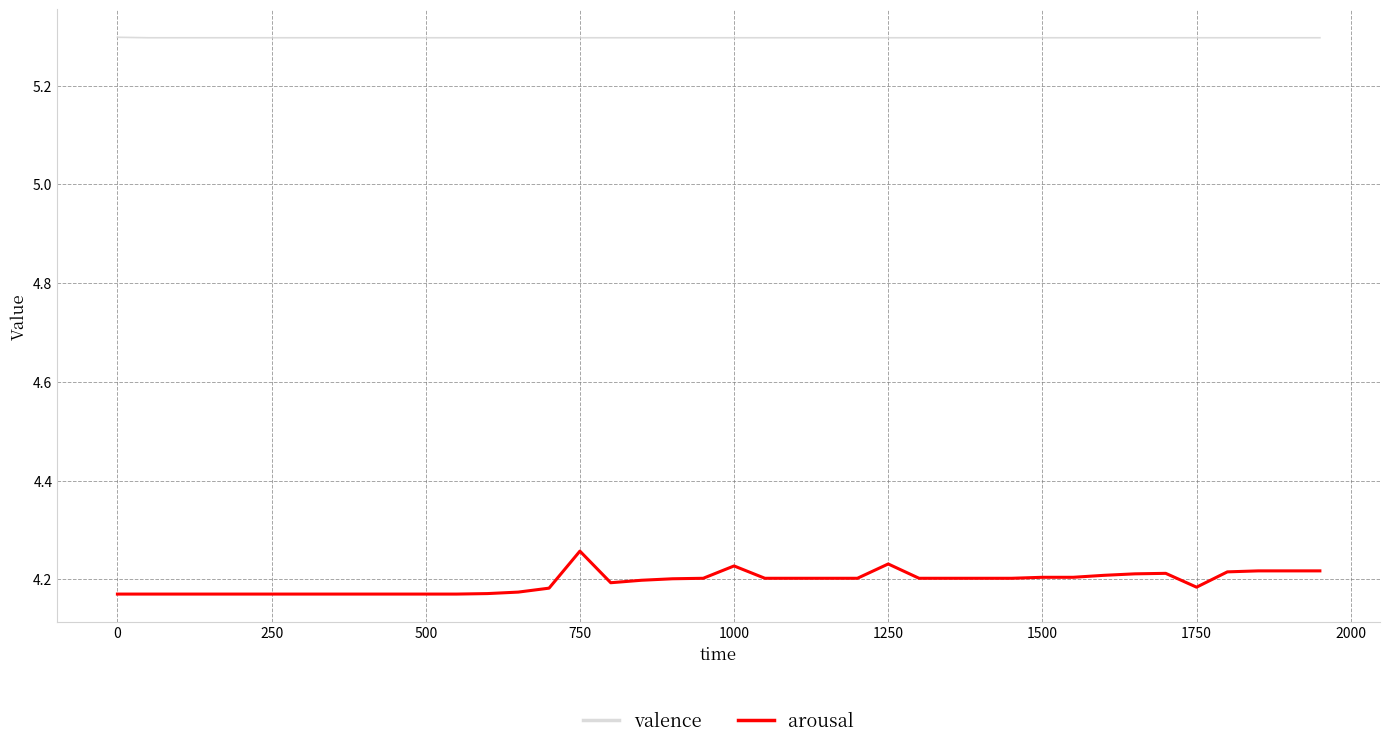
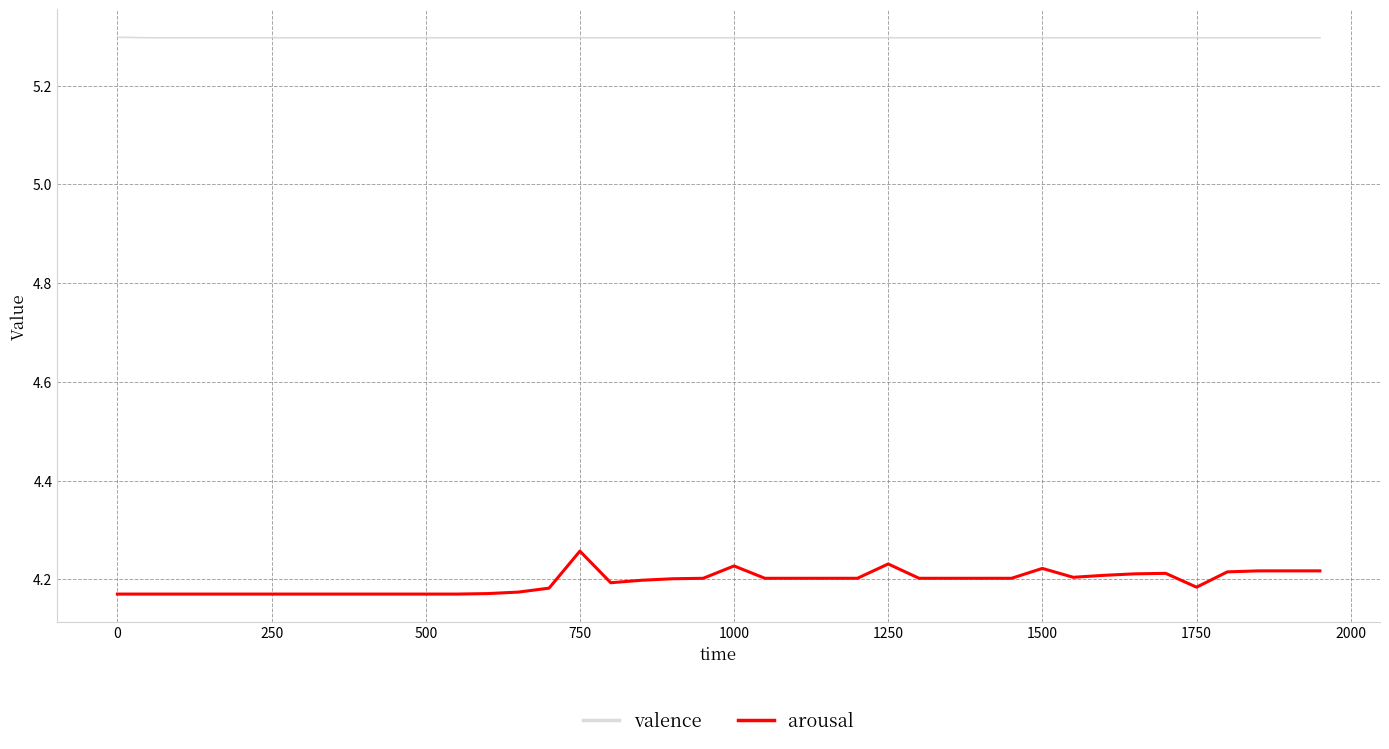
arousal, 1500: 4.20 -> 4.22
